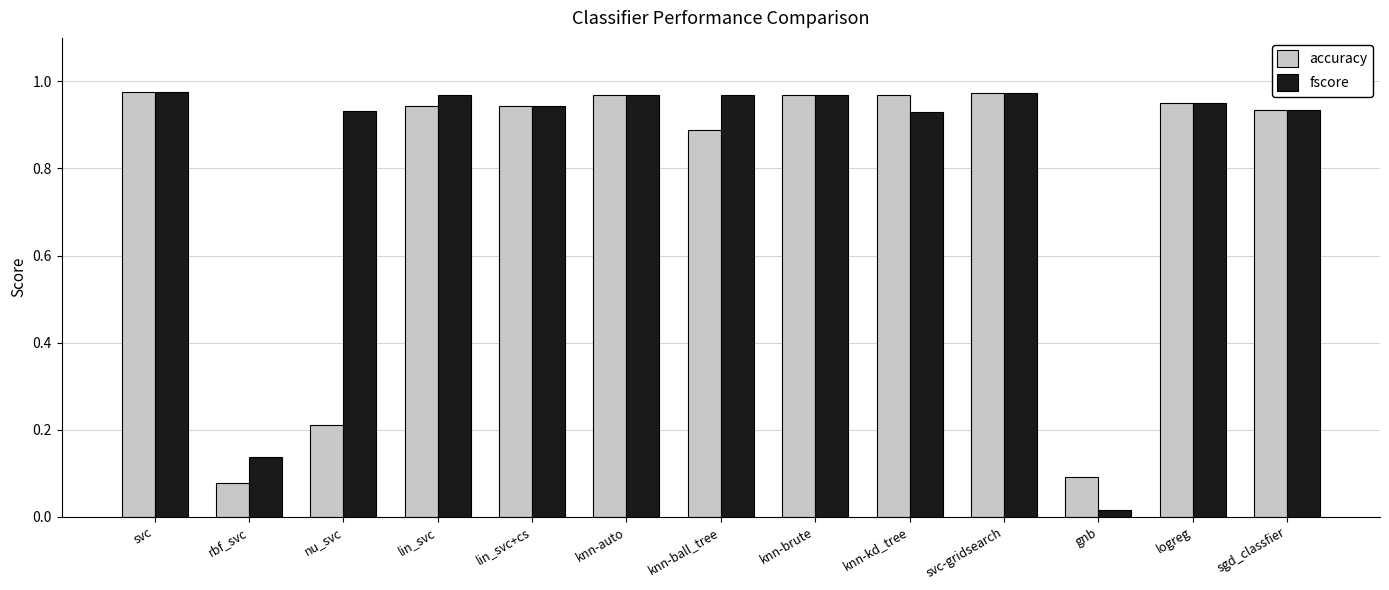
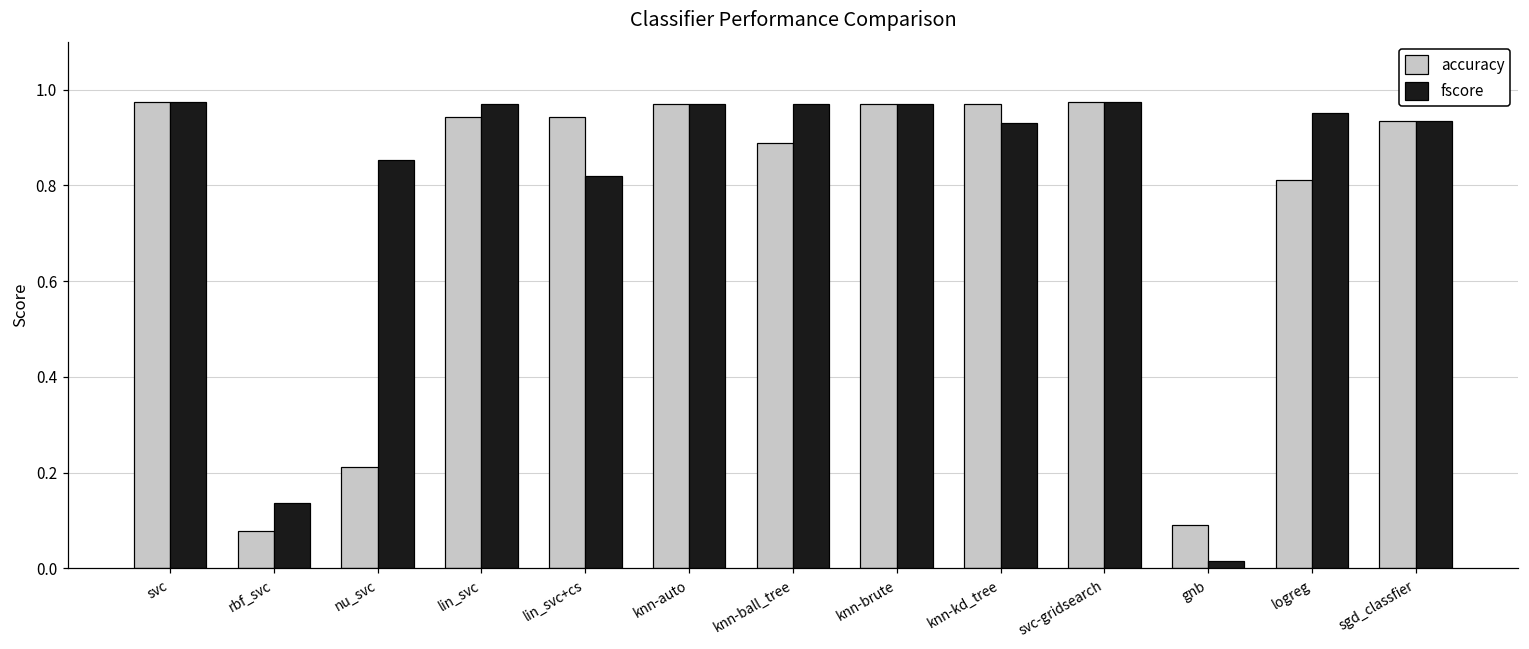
fscore, nu_svc: 0.93 -> 0.85
fscore, lin_svc+cs: 0.94 -> 0.82
accuracy, logreg: 0.95 -> 0.81
